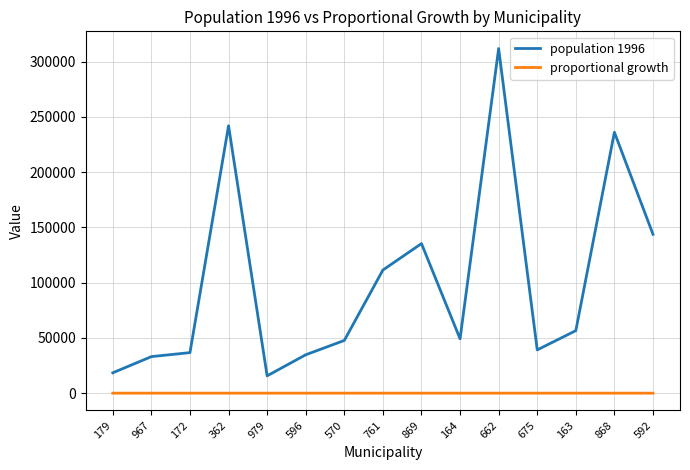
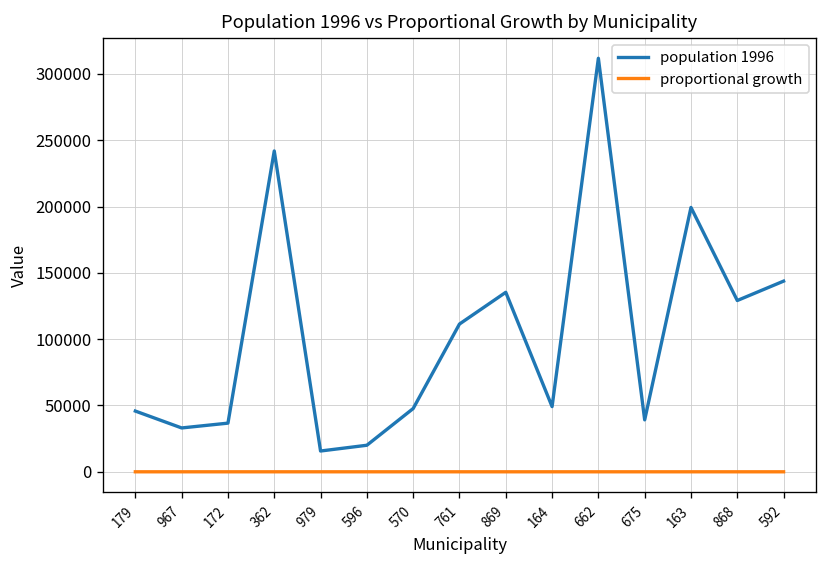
population 1996, 179: 18000 -> 46000
population 1996, 596: 35000 -> 20000
population 1996, 163: 57000 -> 199000
population 1996, 868: 236000 -> 129000
